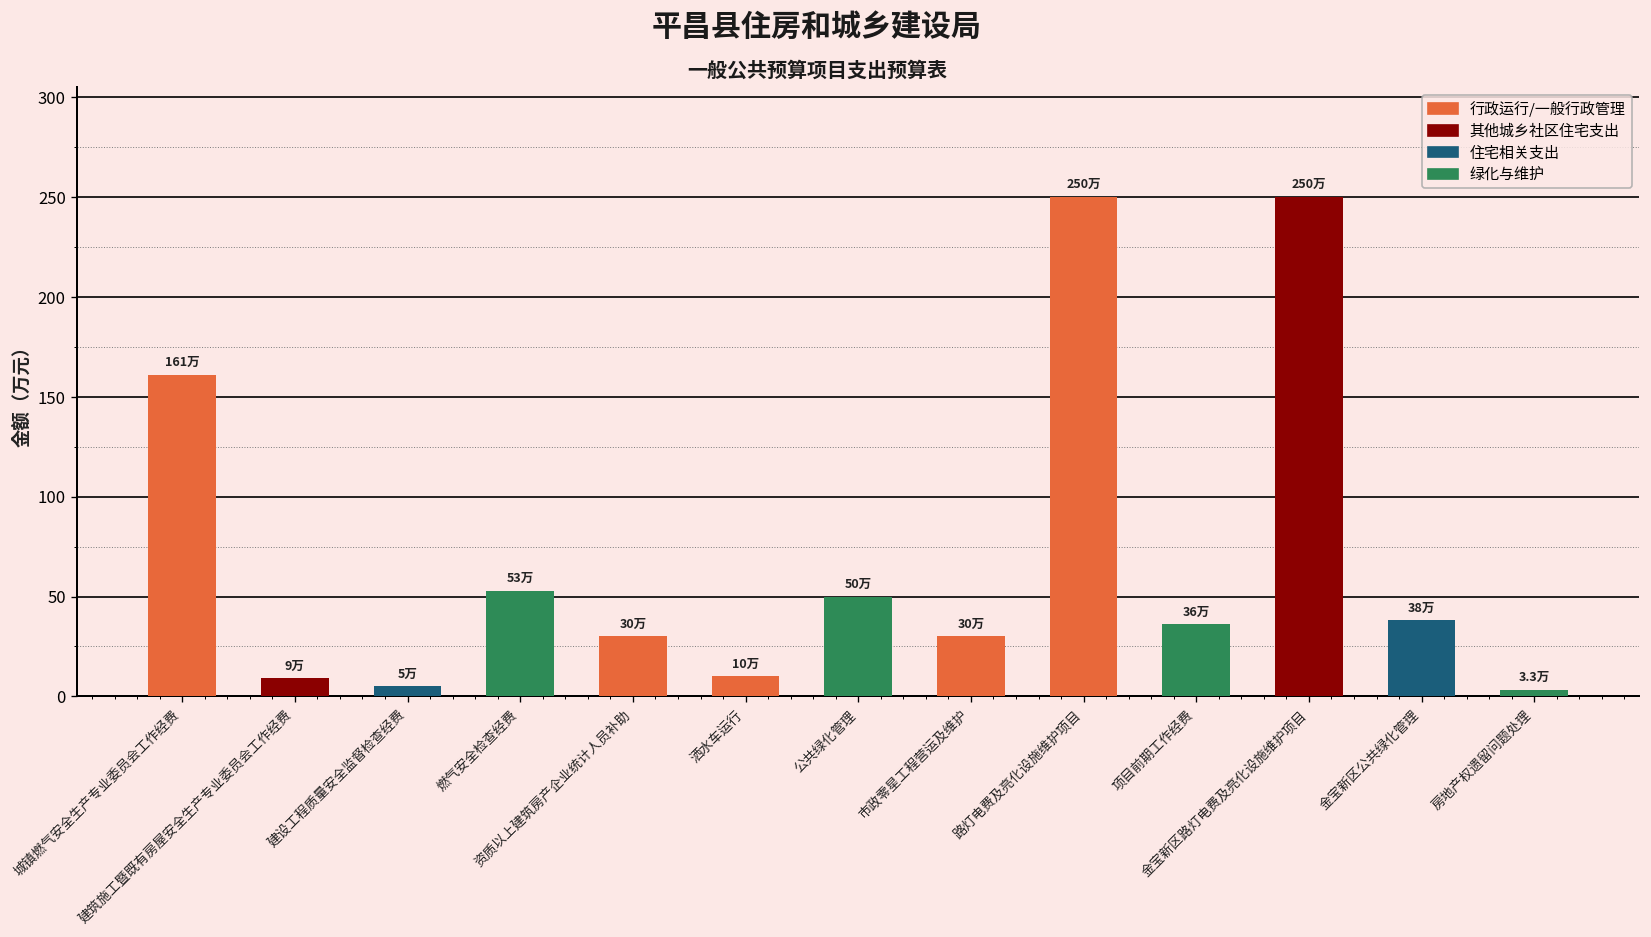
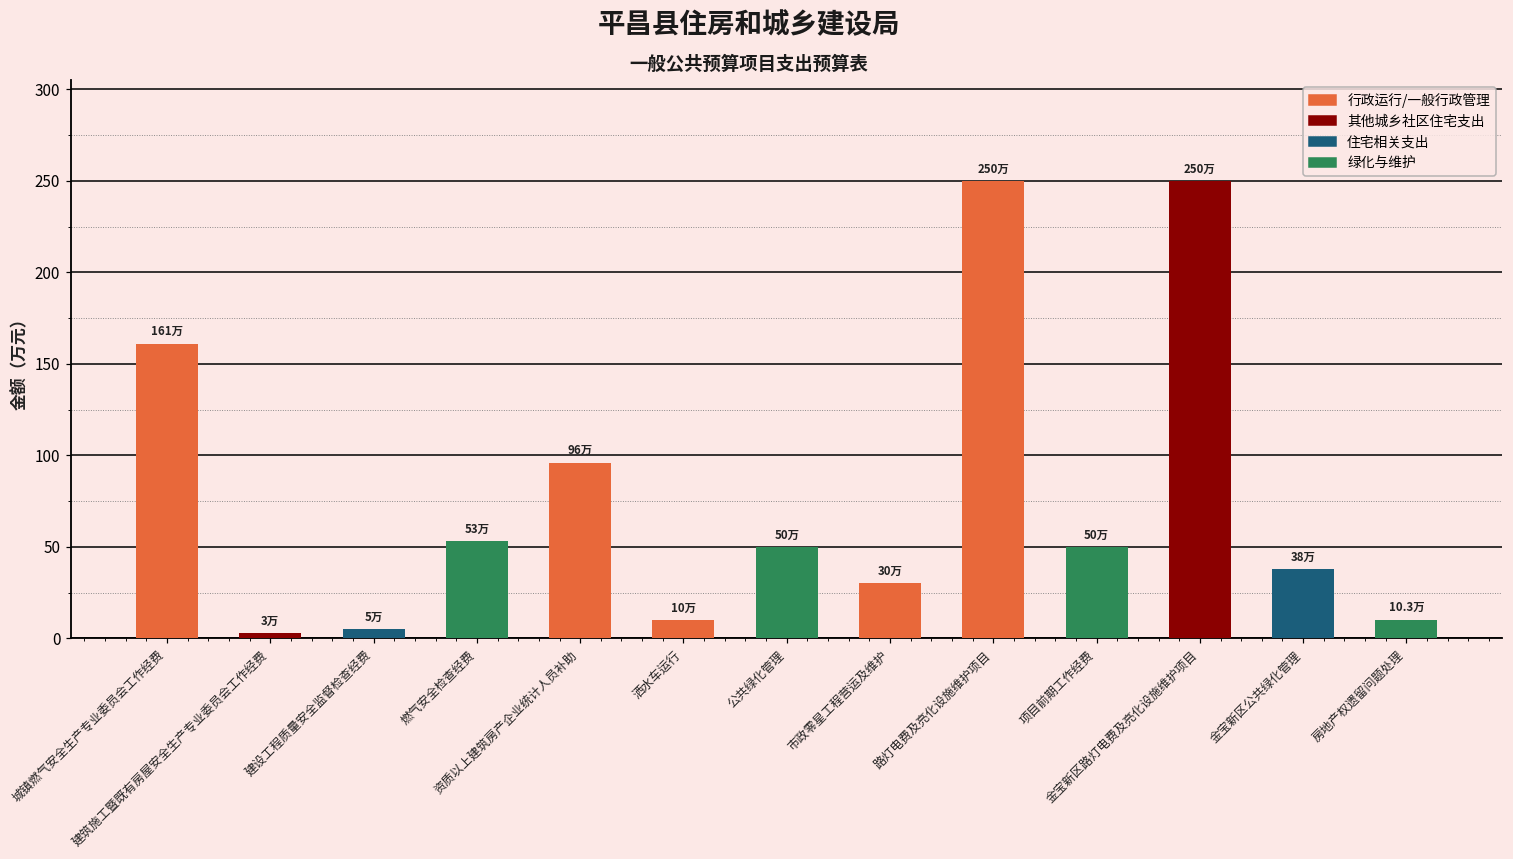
建筑施工暨既有房屋安全生产专业委员会工作经费: 9万 -> 3万
资质以上建筑房产企业统计人员补助: 30万 -> 96万
项目前期工作经费: 36万 -> 50万
房地产权遗留问题处理: 3.3万 -> 10.3万
